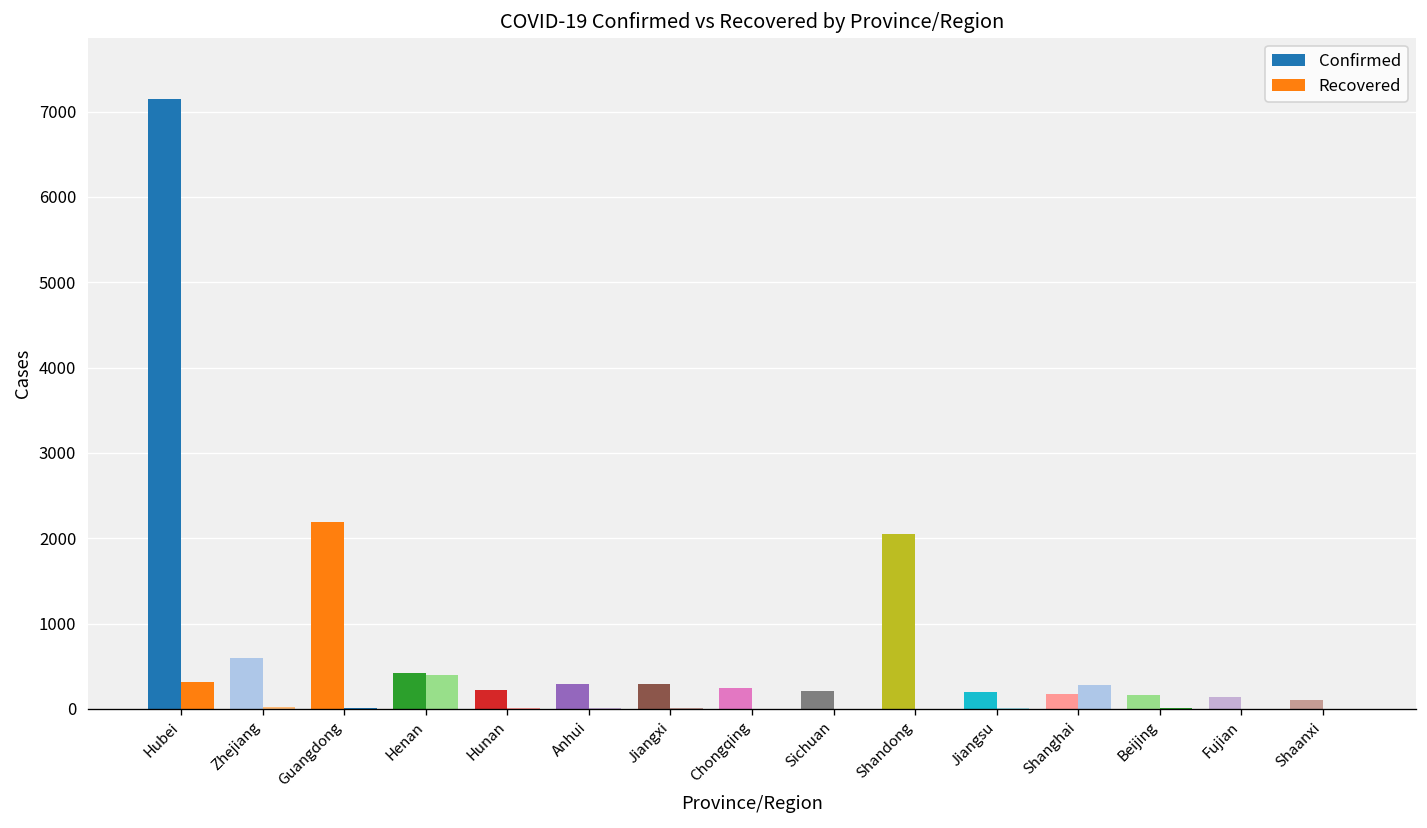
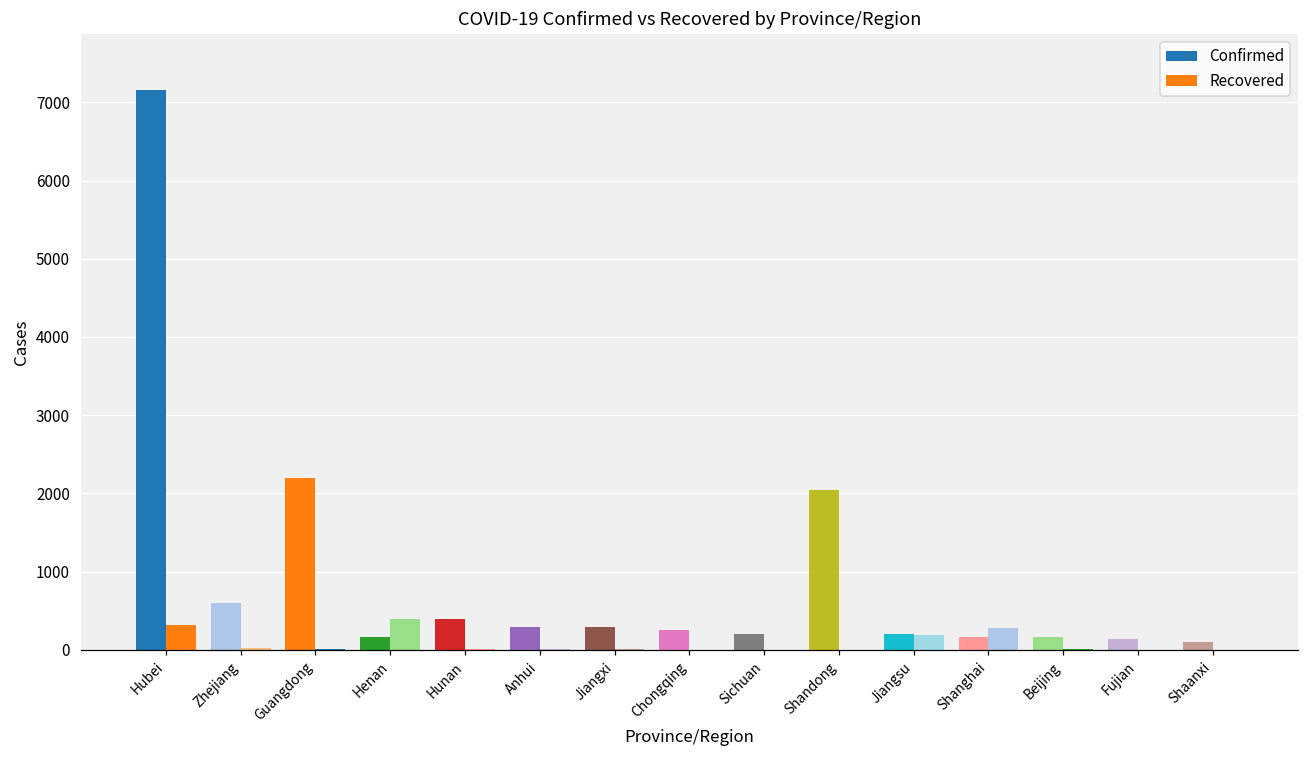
Confirmed, Henan: 400 -> 200
Confirmed, Hunan: 200 -> 400
Recovered, Jiangsu: 0 -> 200
